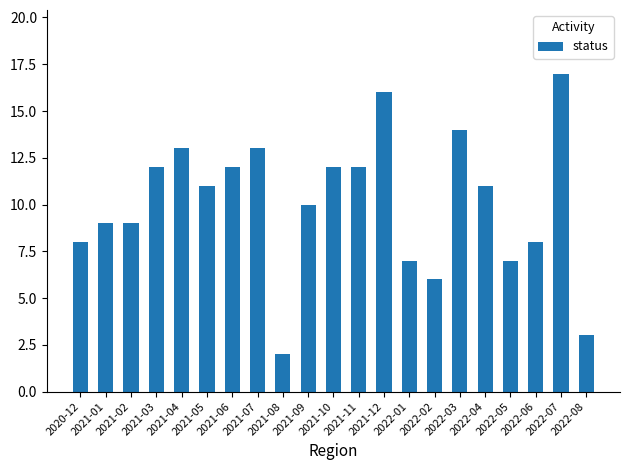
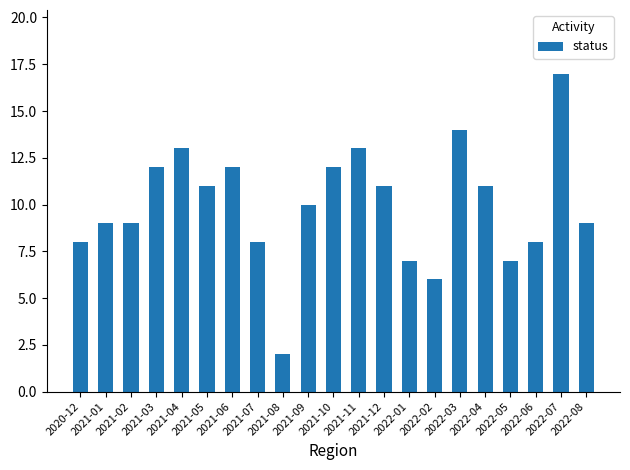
2021-07: 13 -> 8
2021-11: 12 -> 13
2021-12: 16 -> 11
2022-08: 3 -> 9
